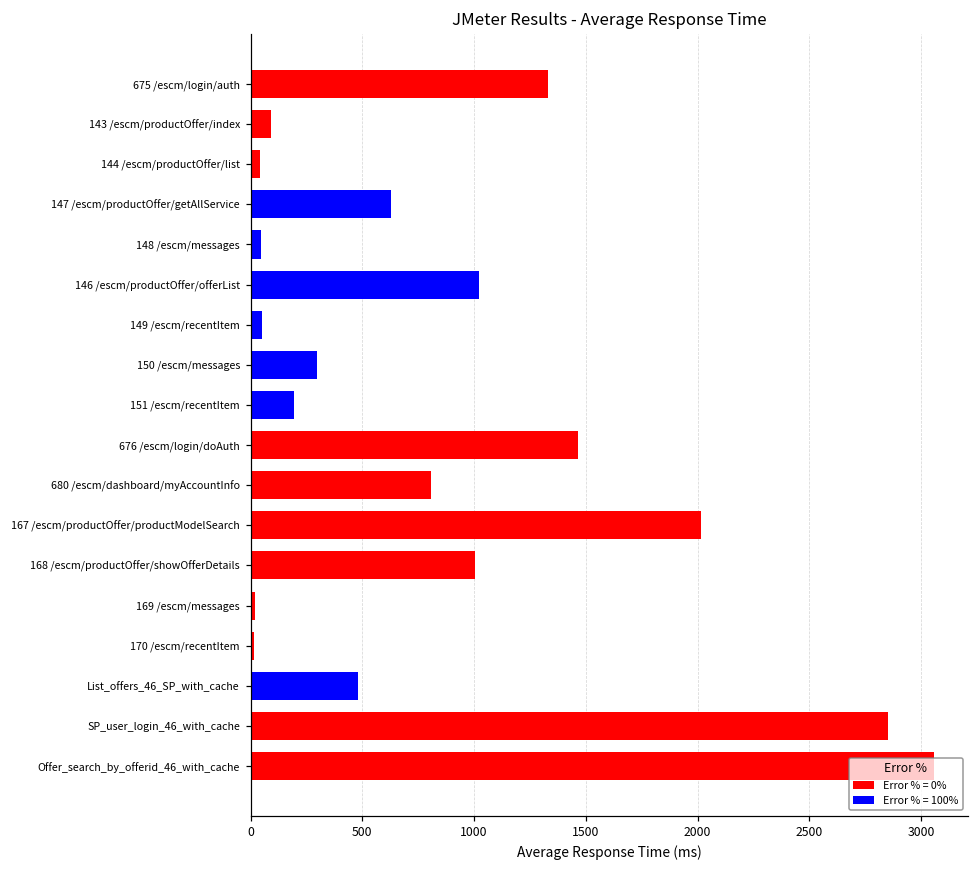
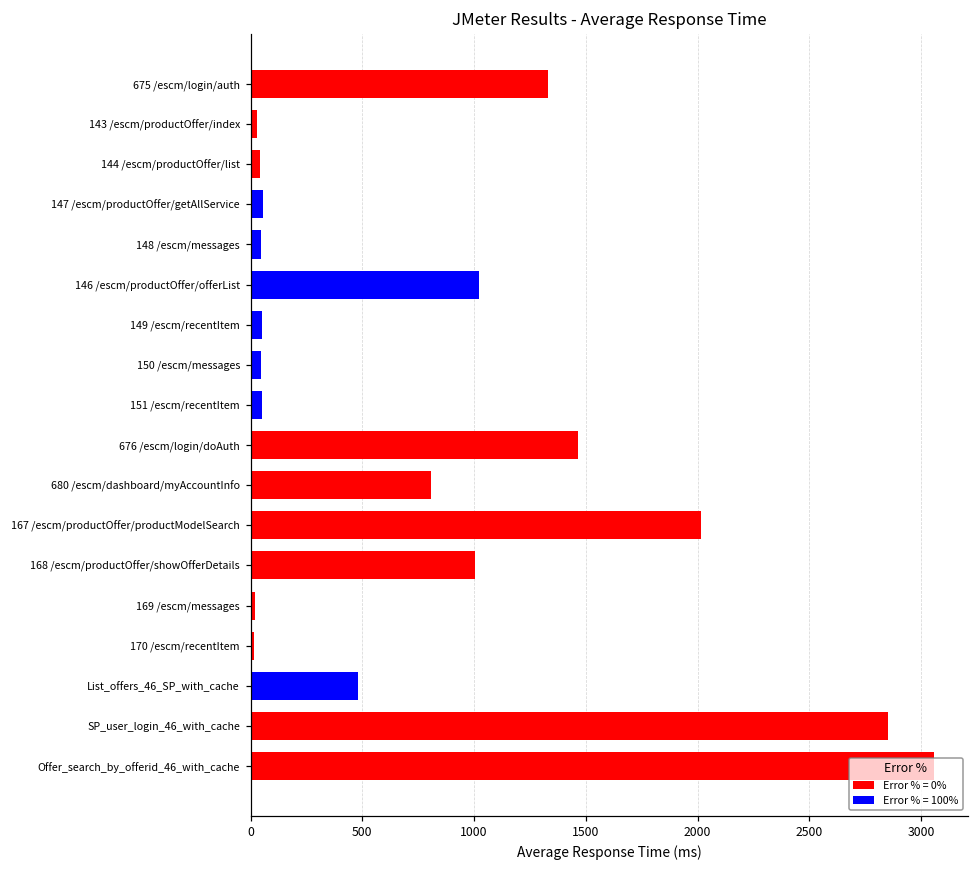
143 /escm/productOffer/index: 90 -> 30
147 /escm/productOffer/getAllService: 630 -> 60
150 /escm/messages: 300 -> 50
151 /escm/recentItem: 200 -> 50
